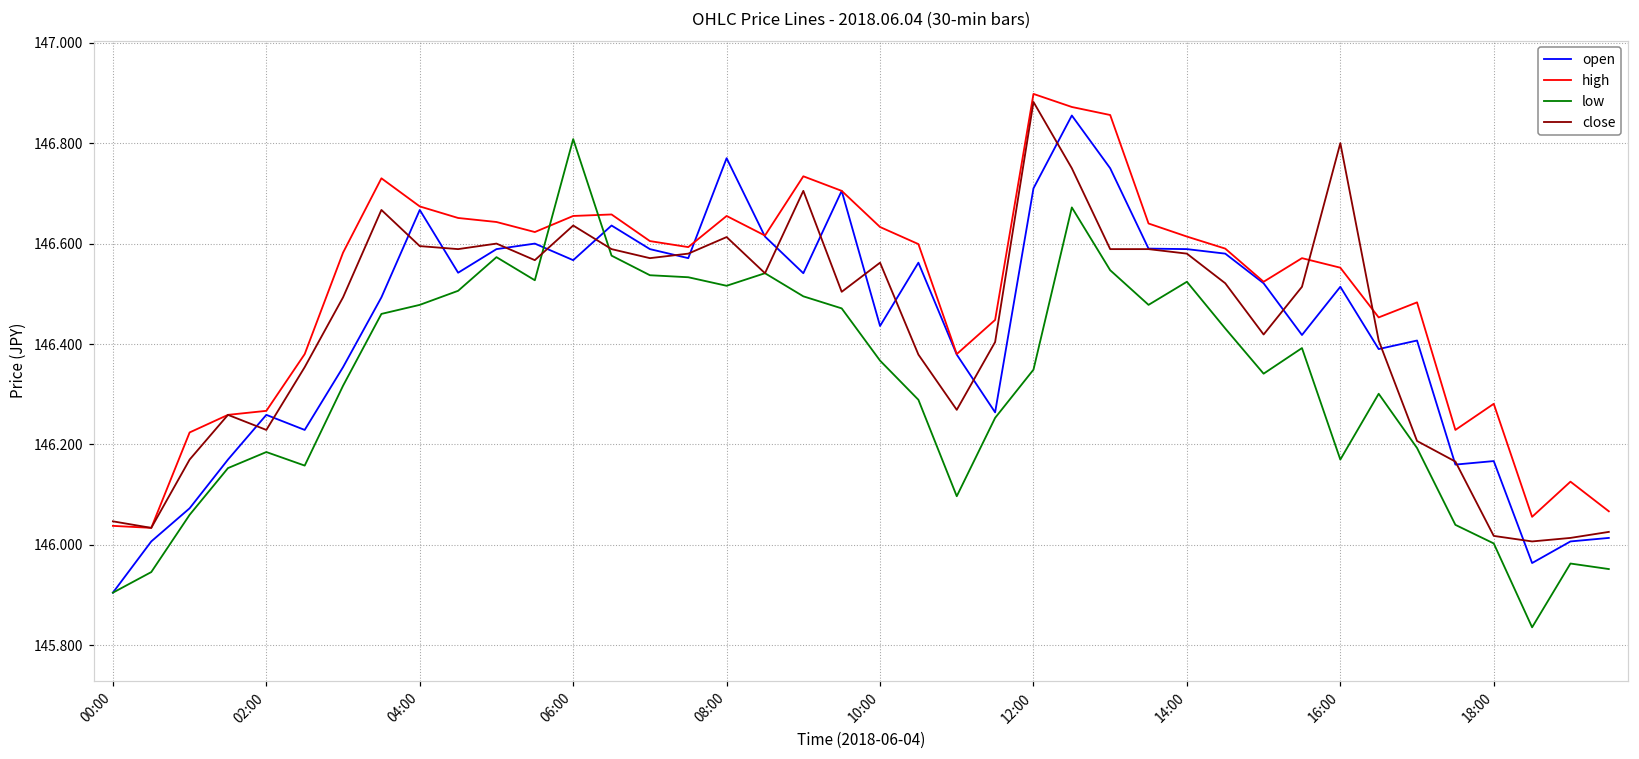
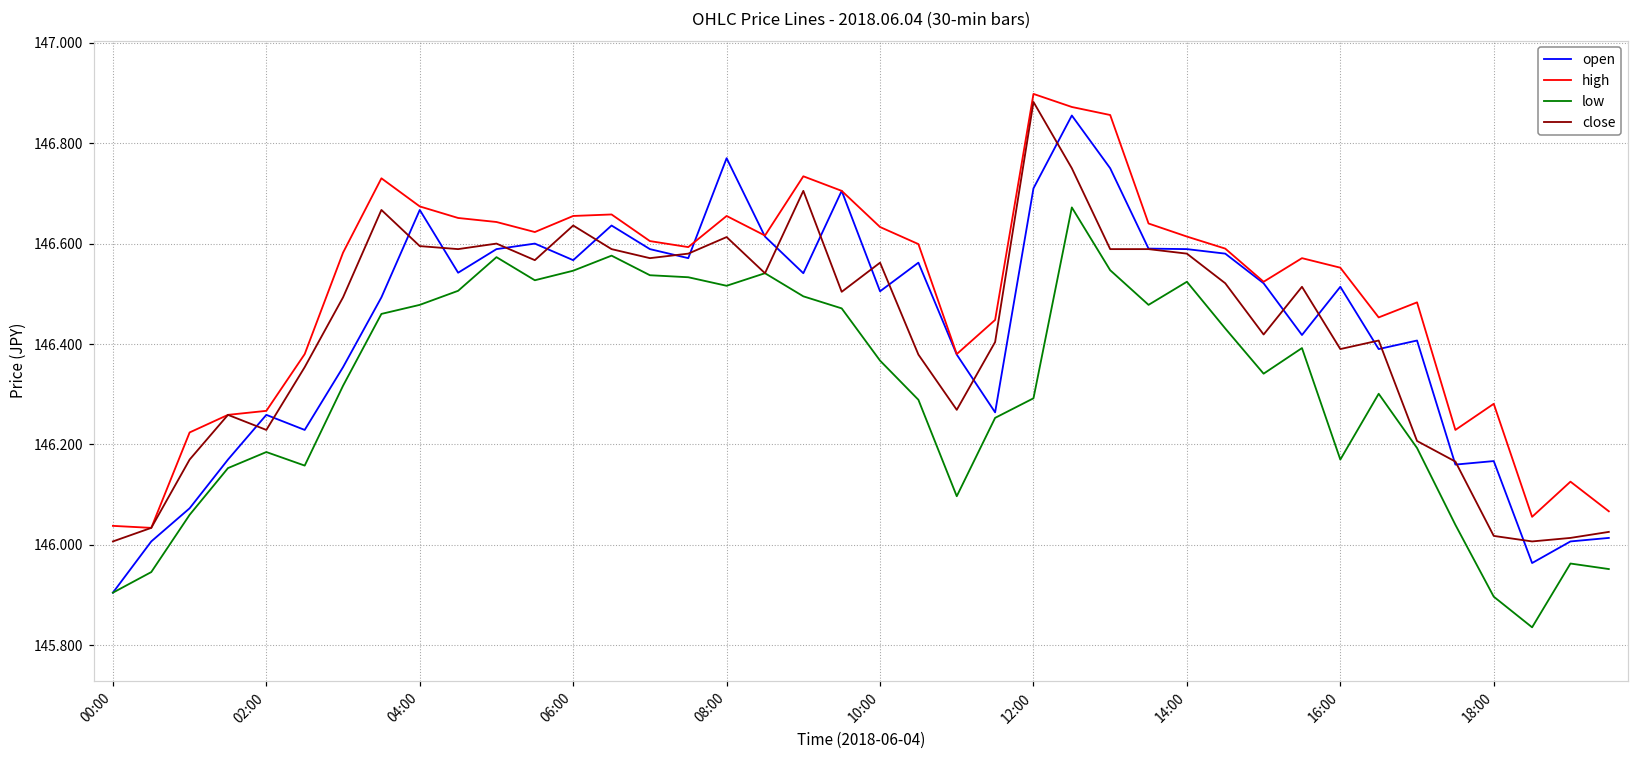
close, 00:00: 146.05 -> 146.01
low, 06:00: 146.81 -> 146.55
open, 10:00: 146.44 -> 146.51
low, 12:00: 146.35 -> 146.29
close, 16:00: 146.80 -> 146.39
low, 18:00: 146.00 -> 145.90
